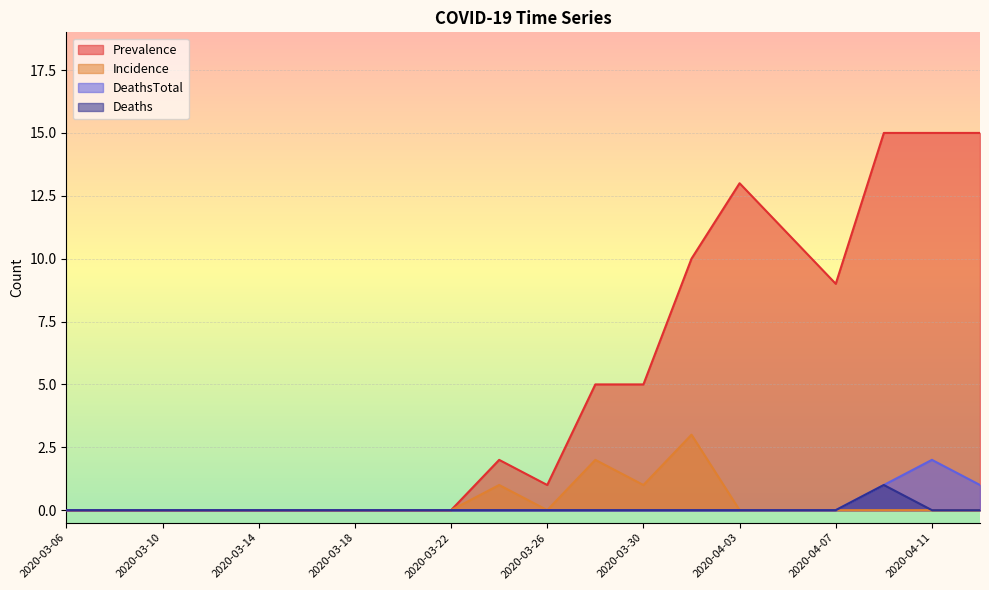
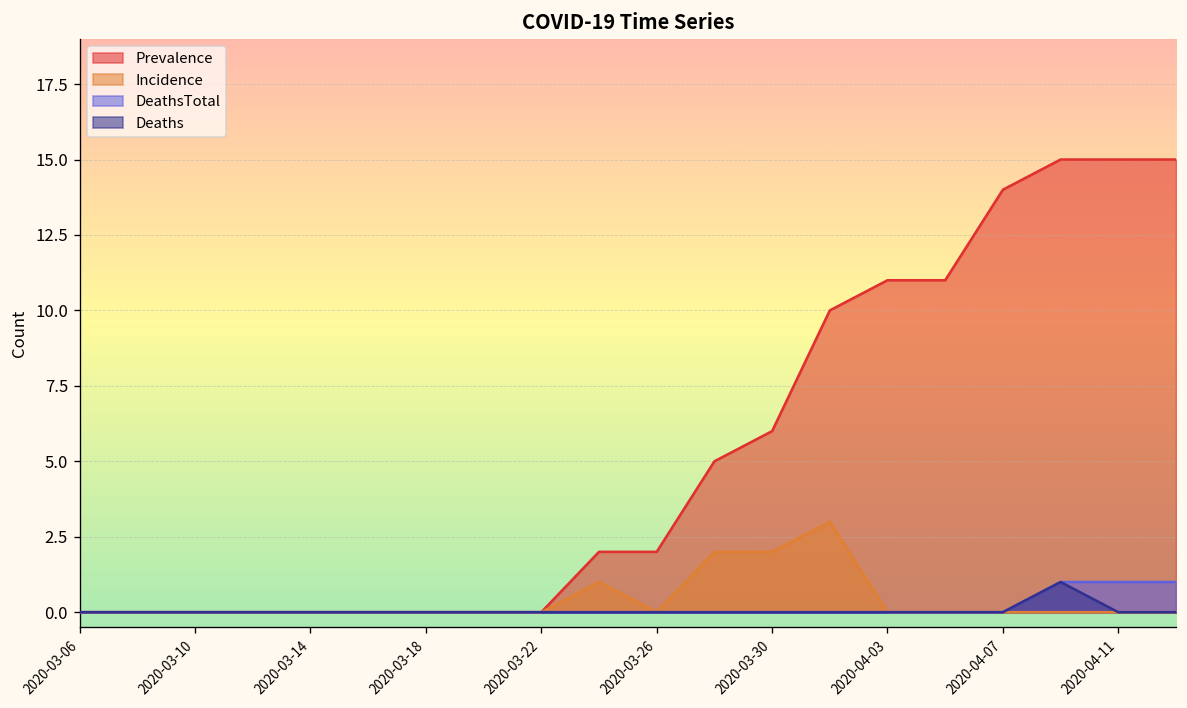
Prevalence, 2020-03-26: 1 -> 2
Prevalence, 2020-03-30: 5 -> 6
Incidence, 2020-03-30: 1 -> 2
Prevalence, 2020-04-03: 13 -> 11
Prevalence, 2020-04-07: 9 -> 14
DeathsTotal, 2020-04-11: 2 -> 1
